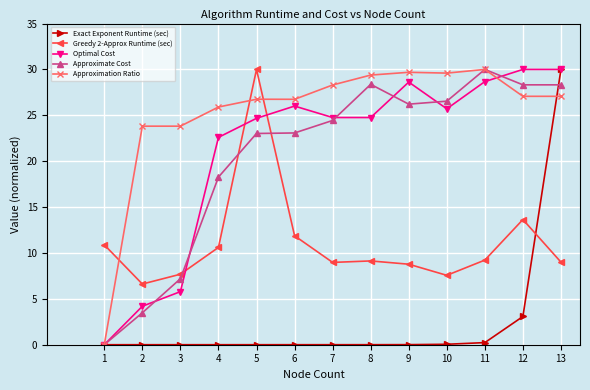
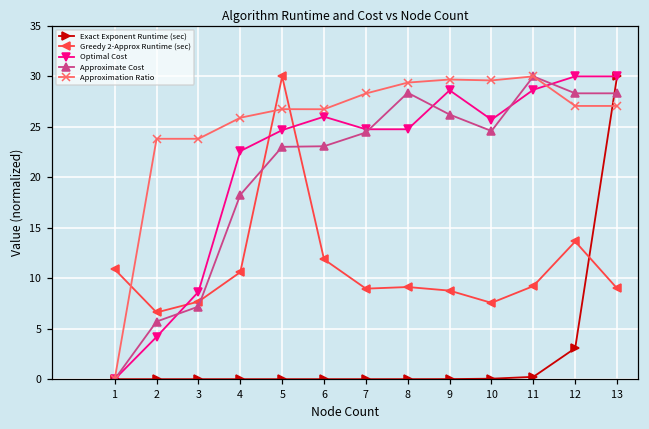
Approximate Cost, 2: 3 -> 6
Optimal Cost, 3: 6 -> 9
Approximate Cost, 10: 27 -> 25
